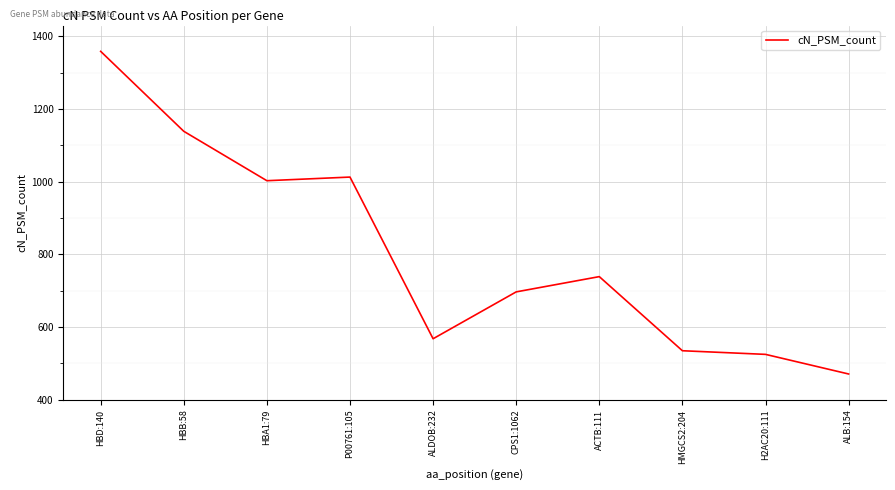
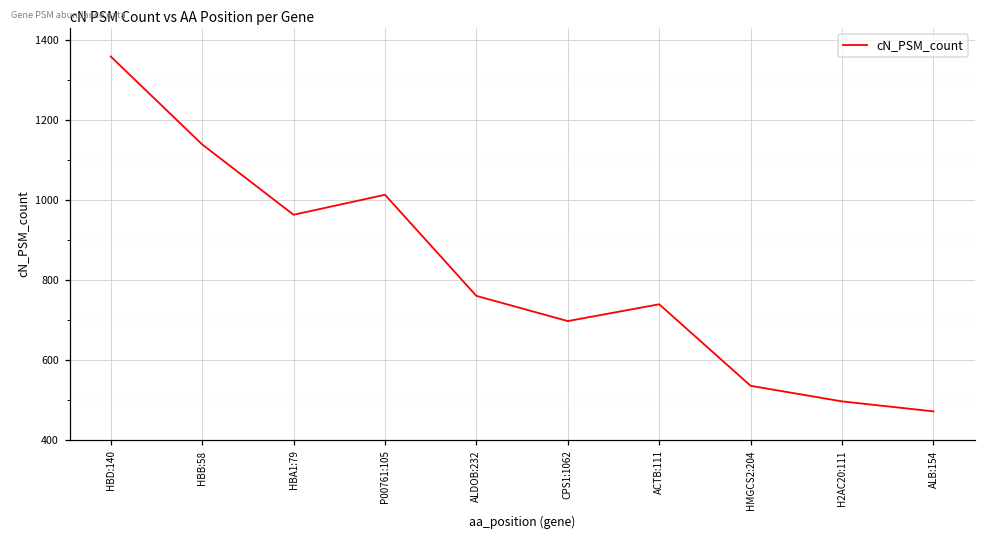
HBA1:79: 1000 -> 960
ALDOB:232: 570 -> 760
H2AC20:111: 530 -> 500
